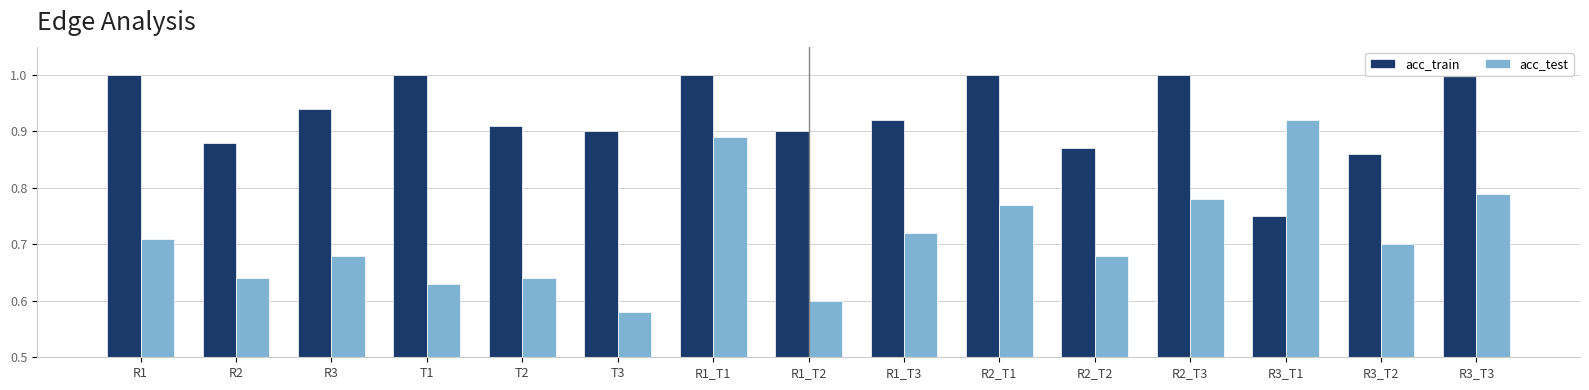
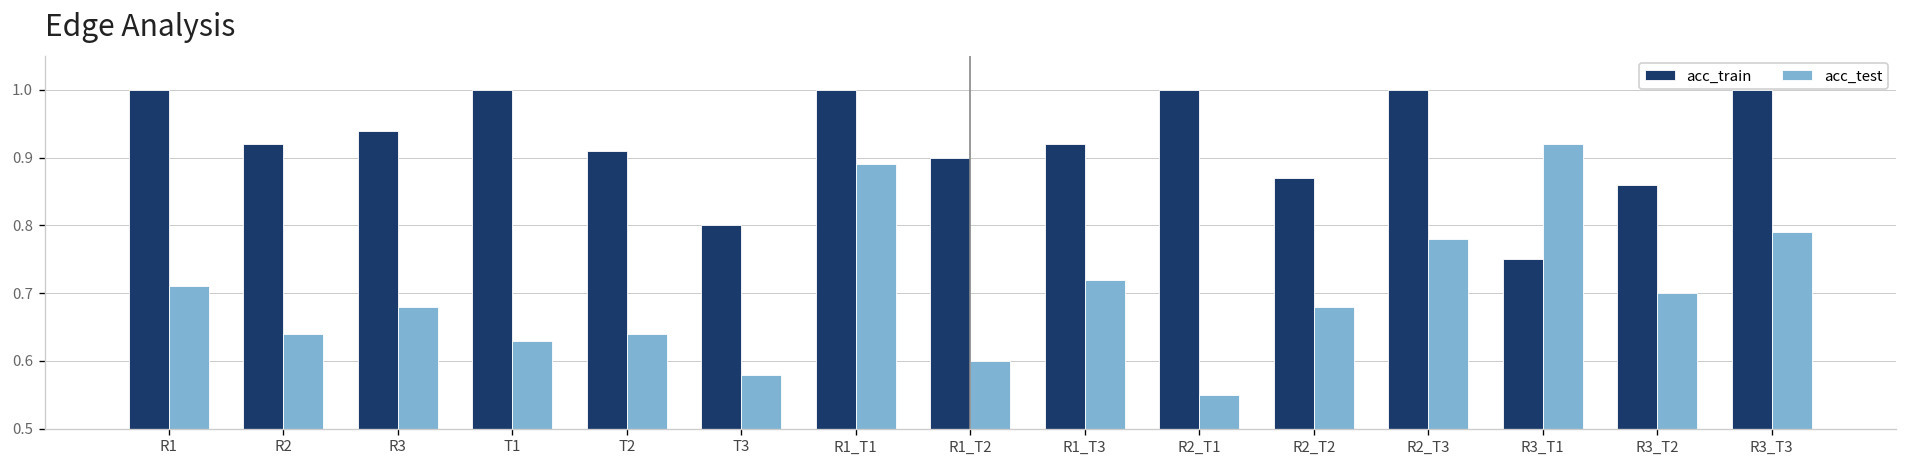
acc_train, R2: 0.88 -> 0.92
acc_train, T3: 0.9 -> 0.8
acc_test, R2_T1: 0.77 -> 0.55
